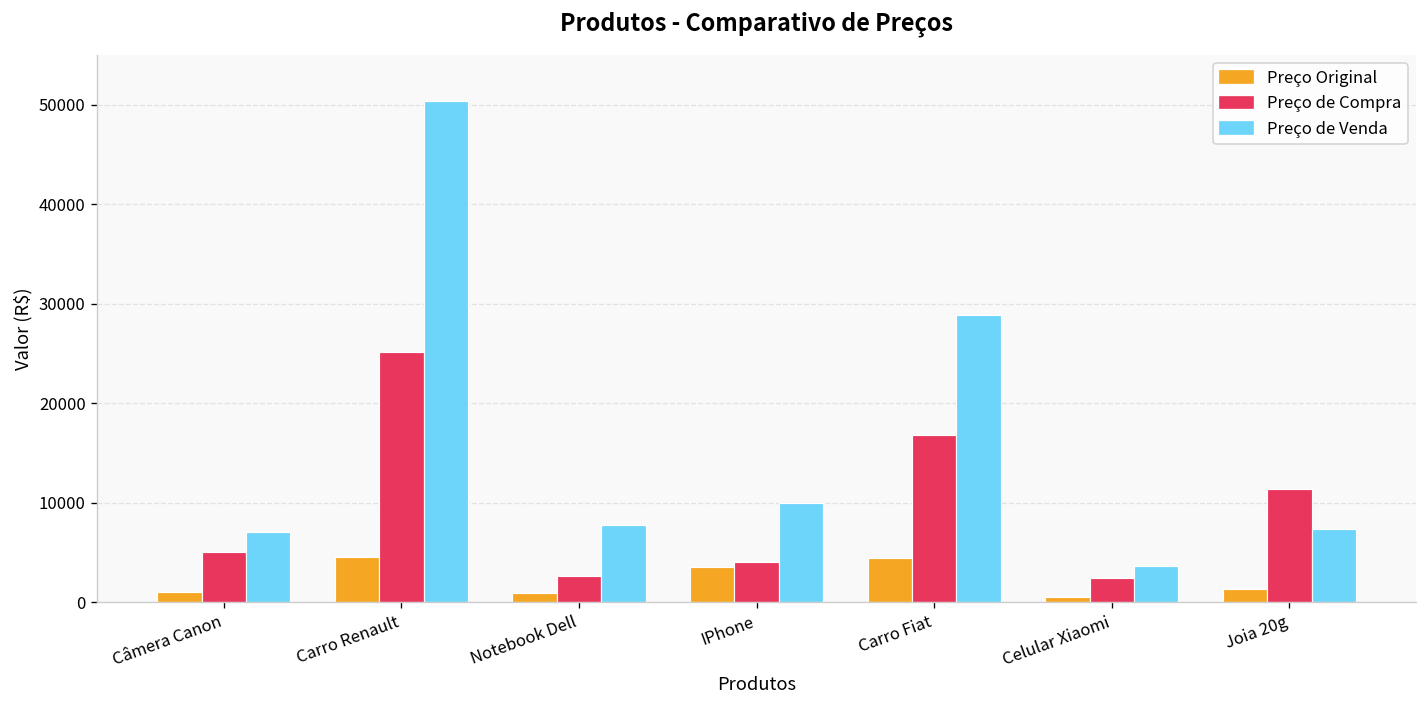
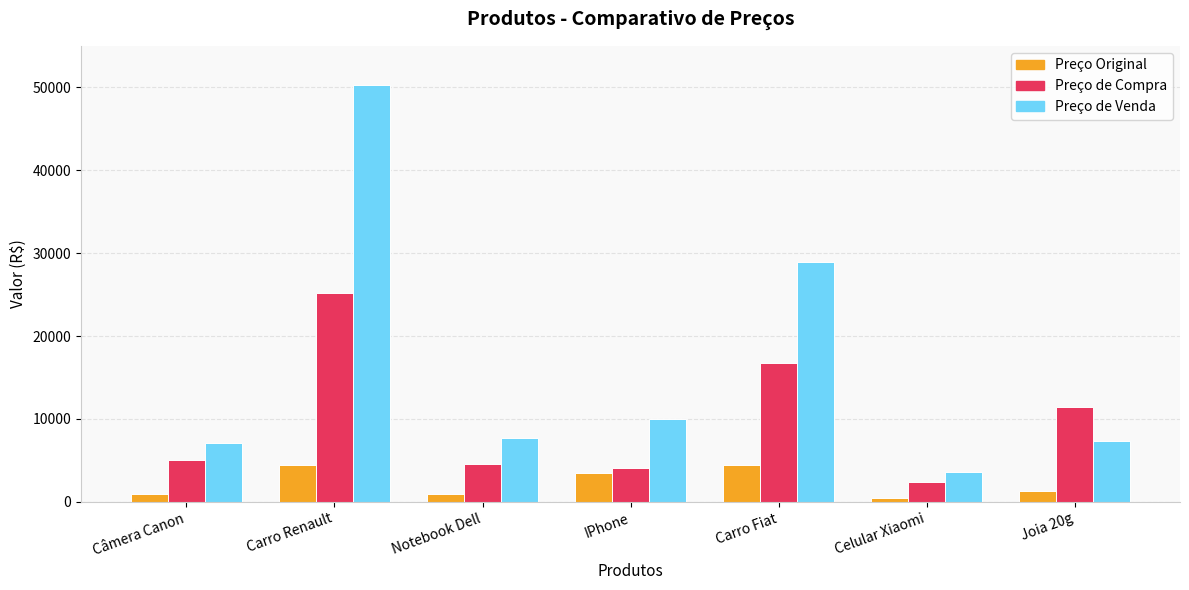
Preço de Compra, Notebook Dell: 3000 -> 5000
